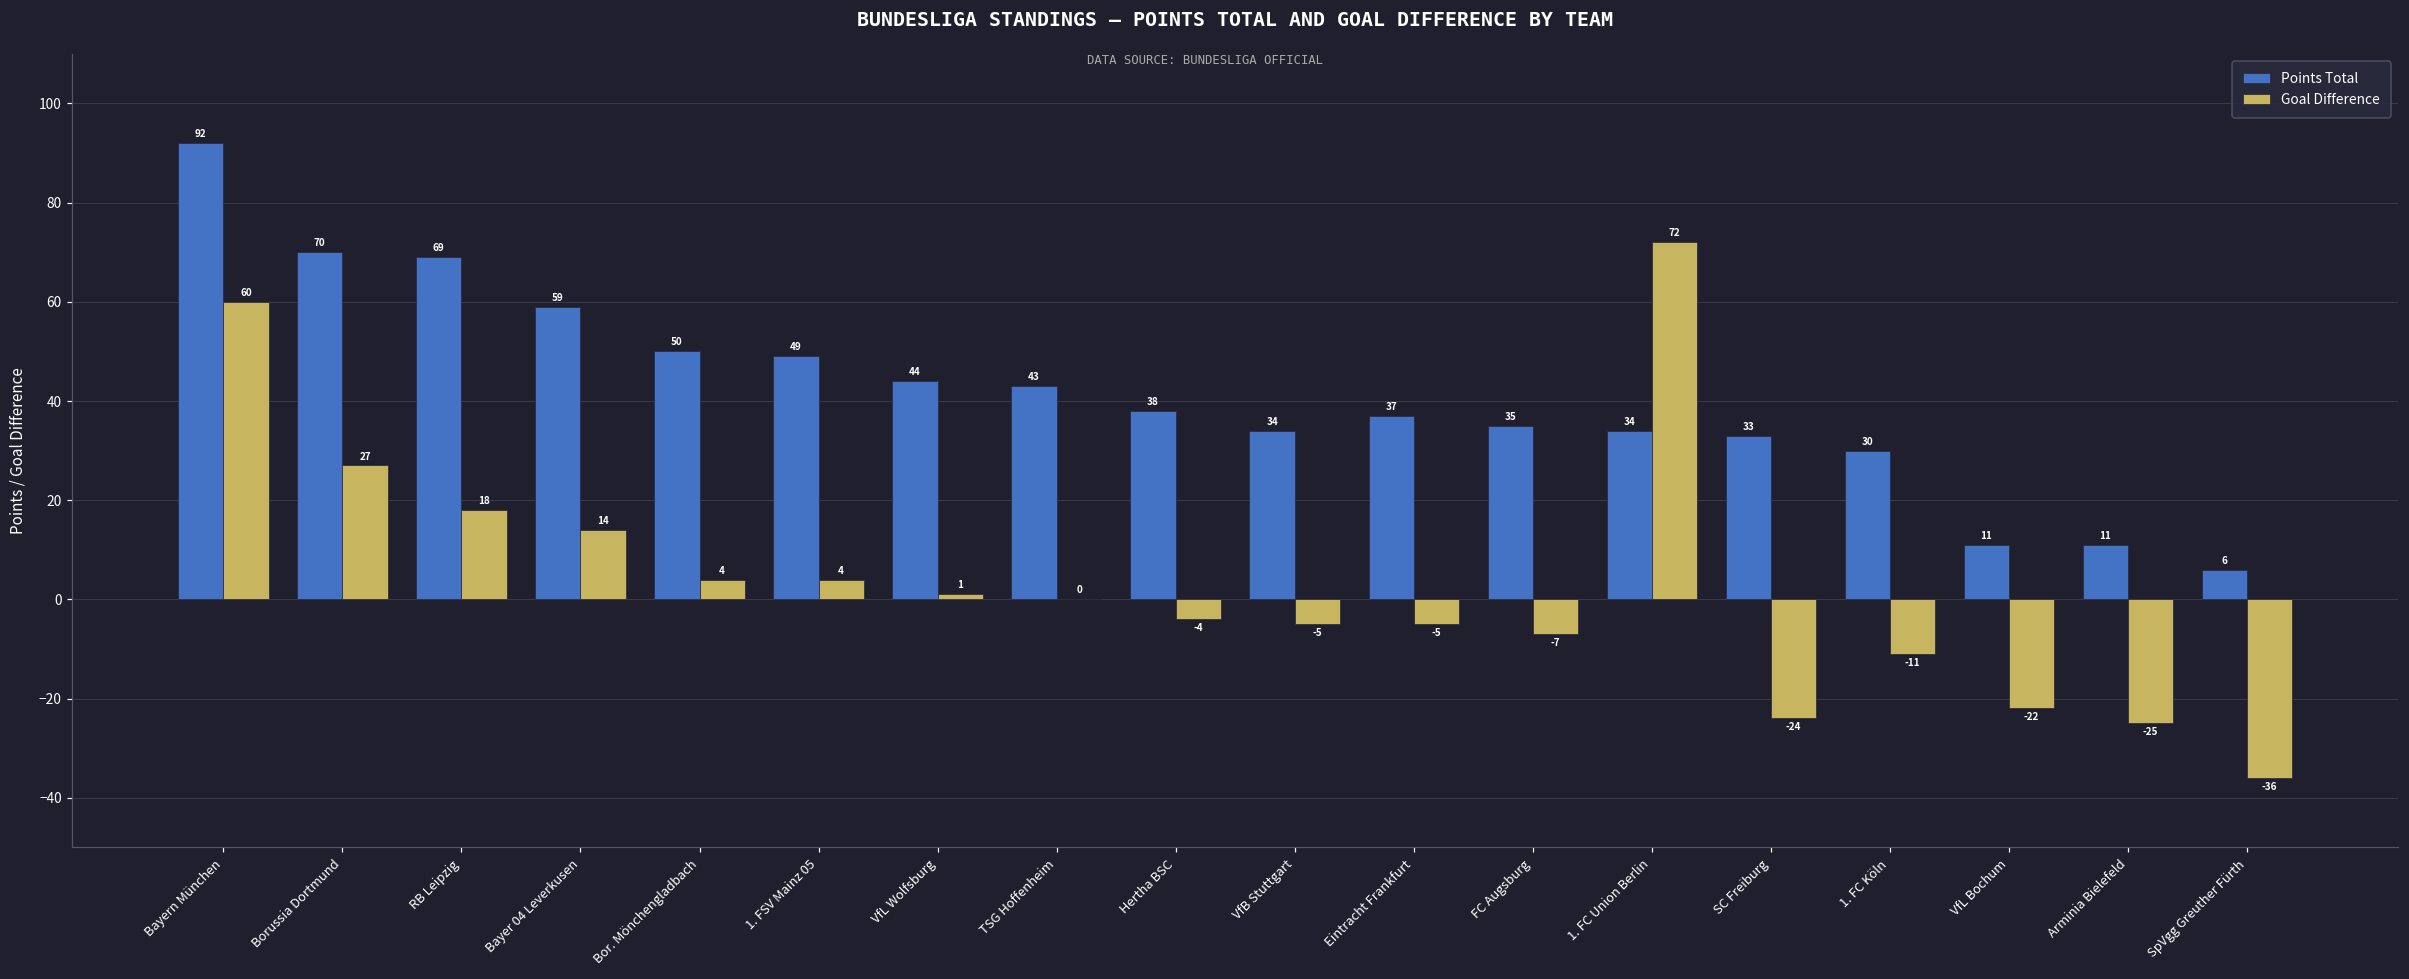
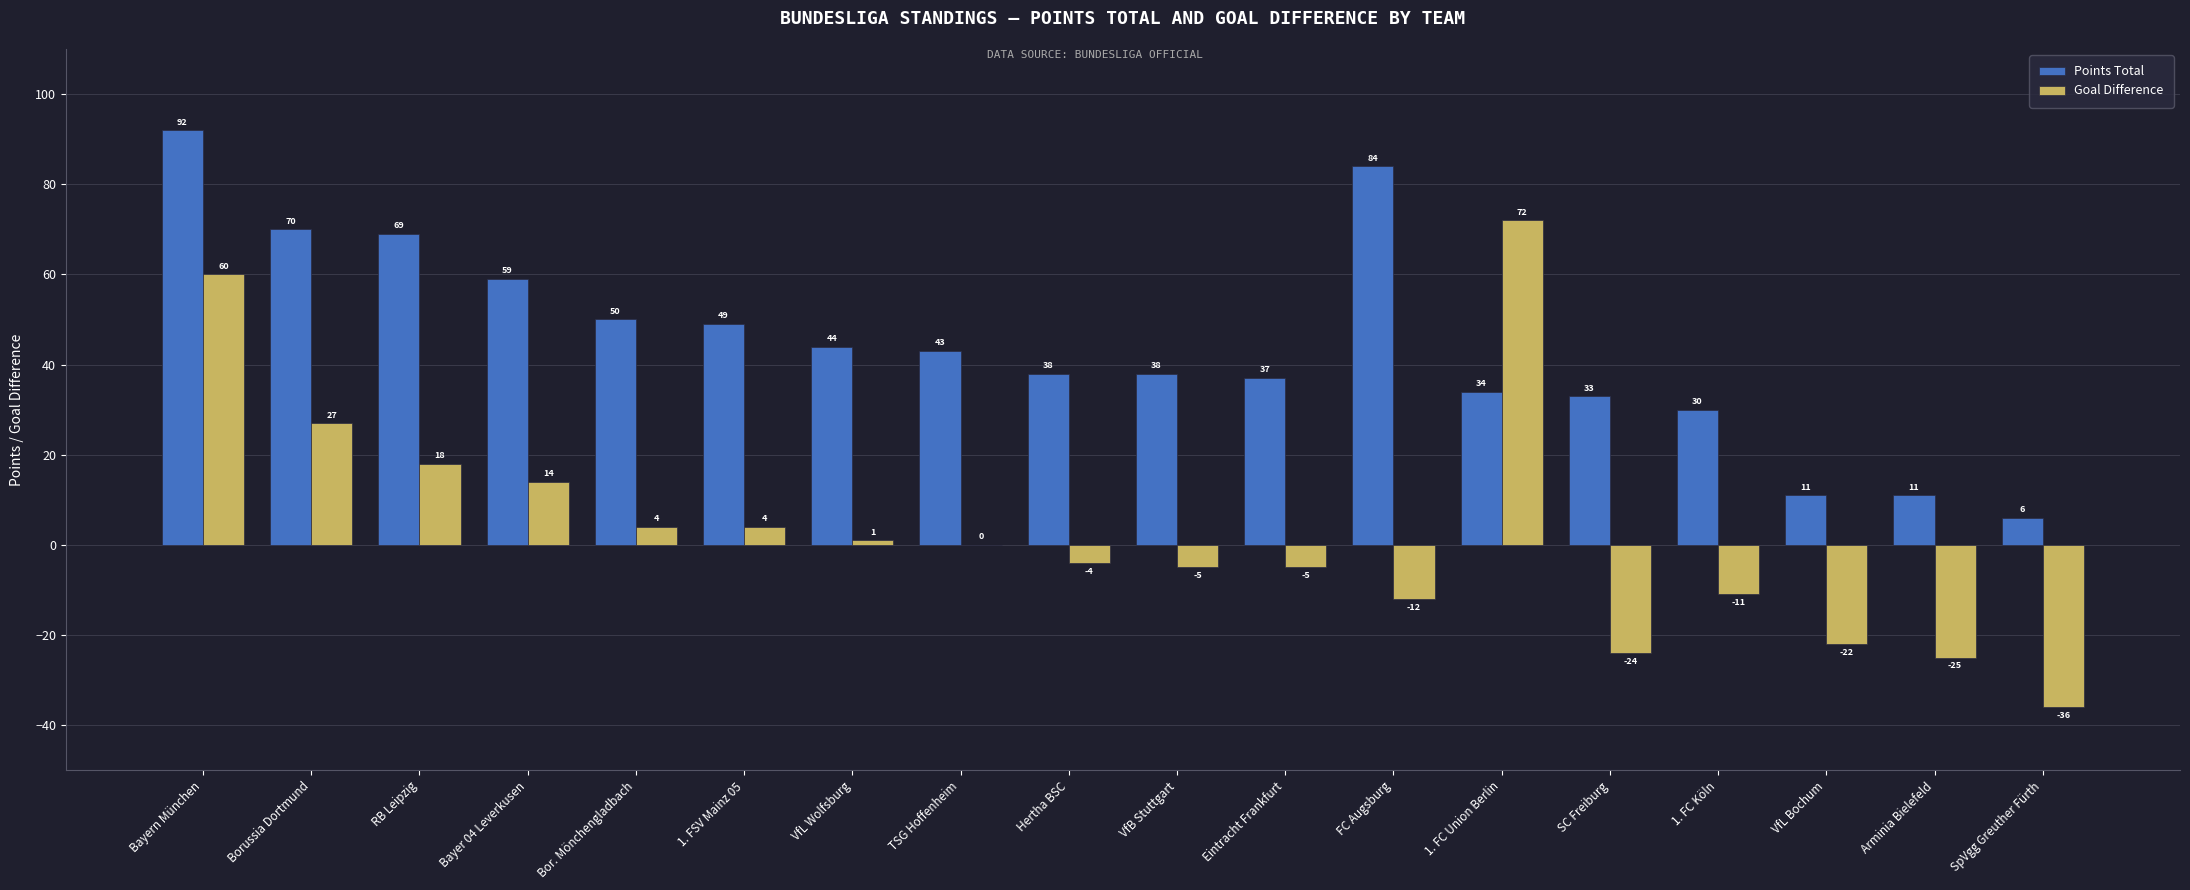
Points Total, VfB Stuttgart: 34 -> 38
Points Total, FC Augsburg: 35 -> 84
Goal Difference, FC Augsburg: -7 -> -12
